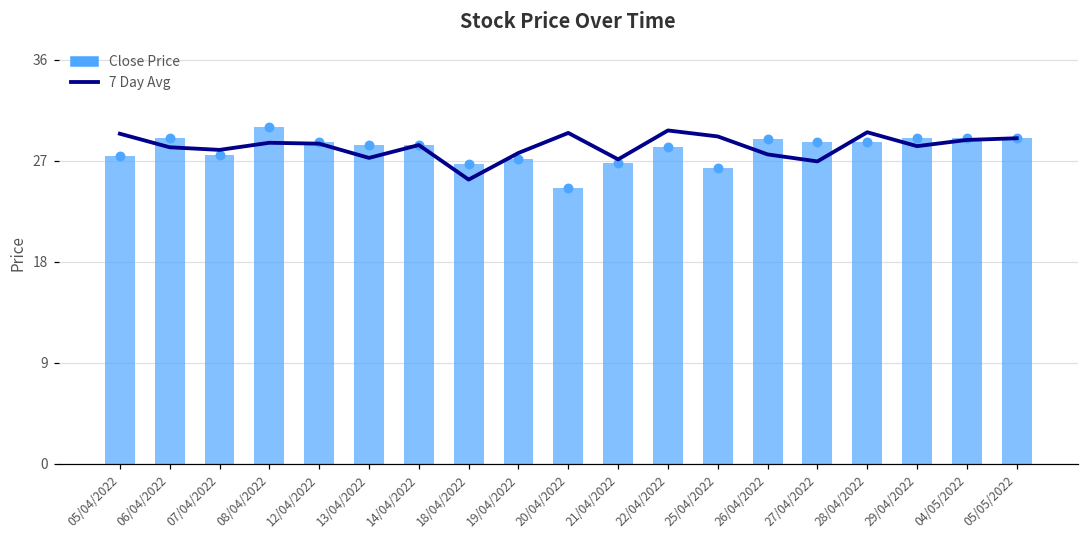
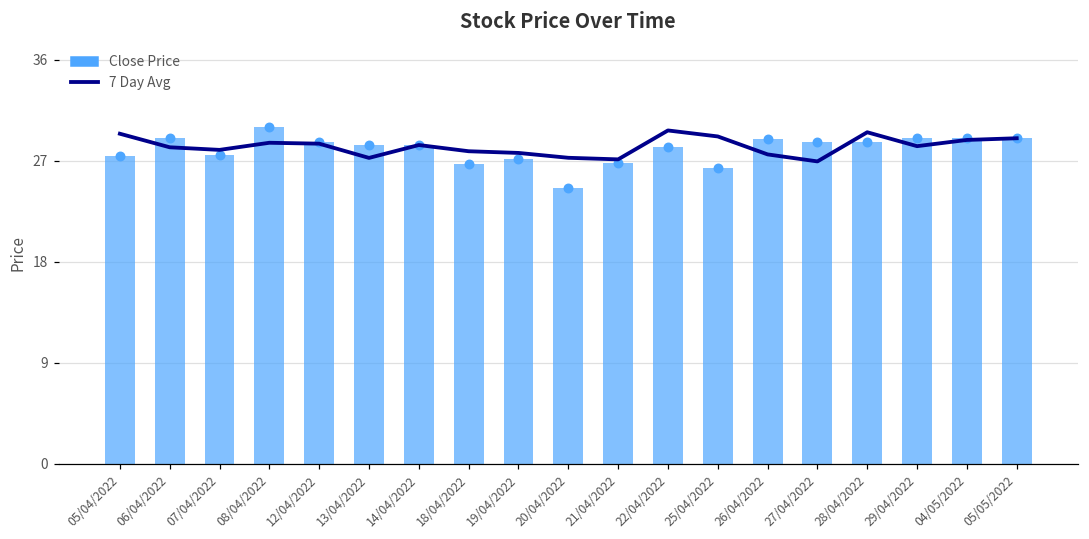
7 Day Avg, 18/04/2022: 25.1 -> 27.7
7 Day Avg, 20/04/2022: 29.3 -> 27.1
